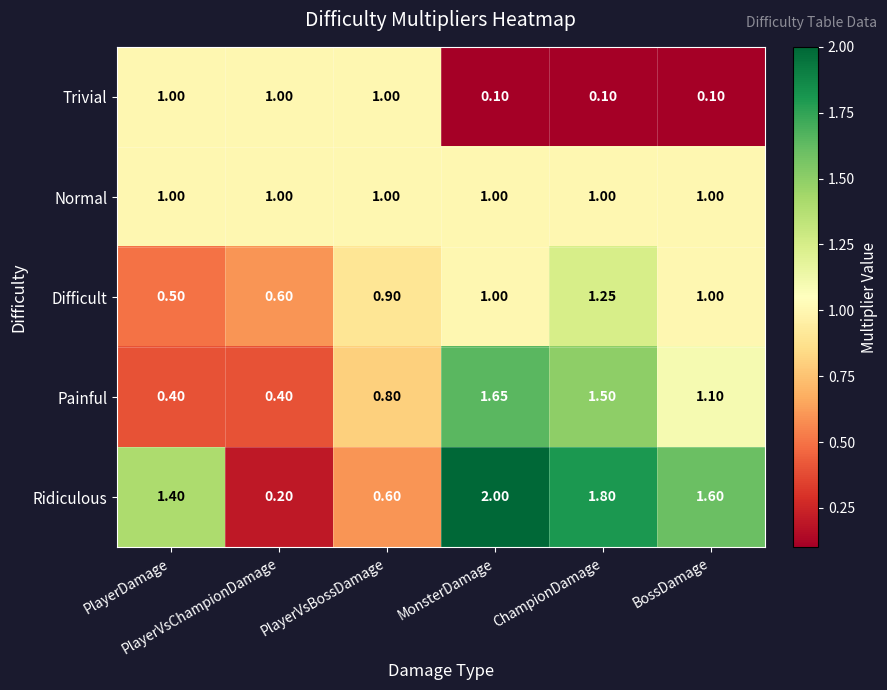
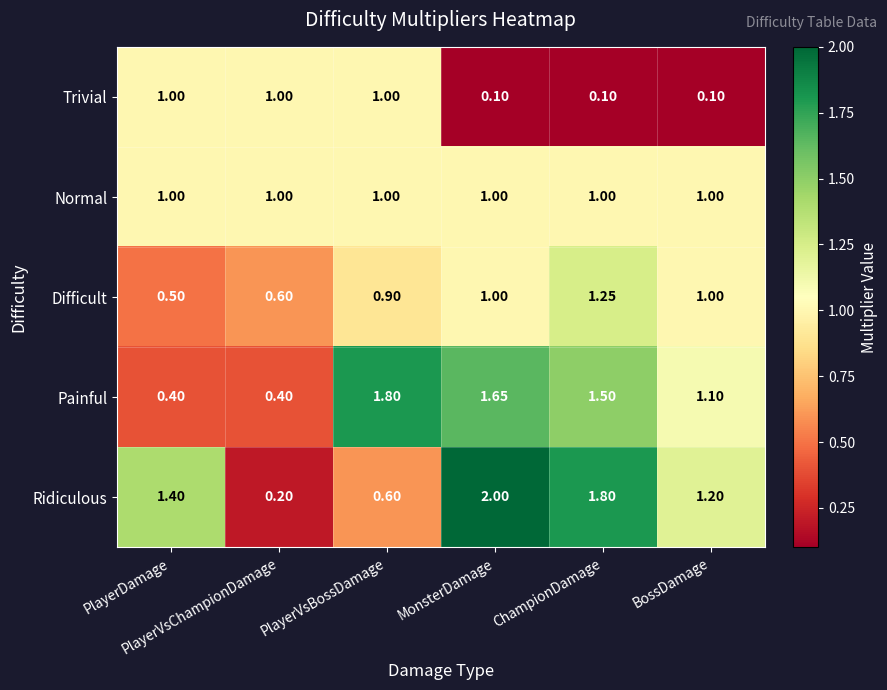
Painful, PlayerVsBossDamage: 0.80 -> 1.80
Ridiculous, BossDamage: 1.60 -> 1.20
